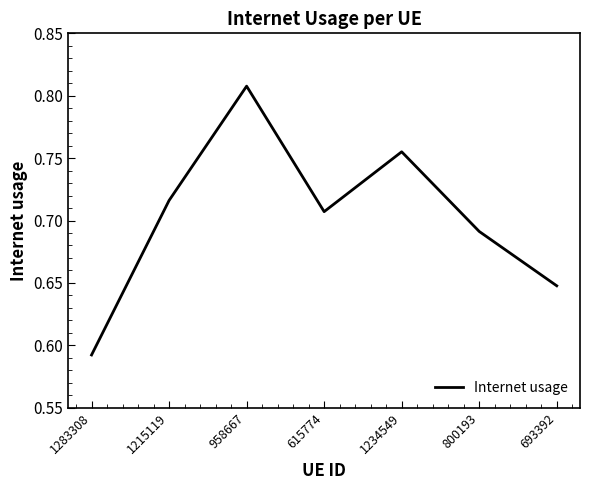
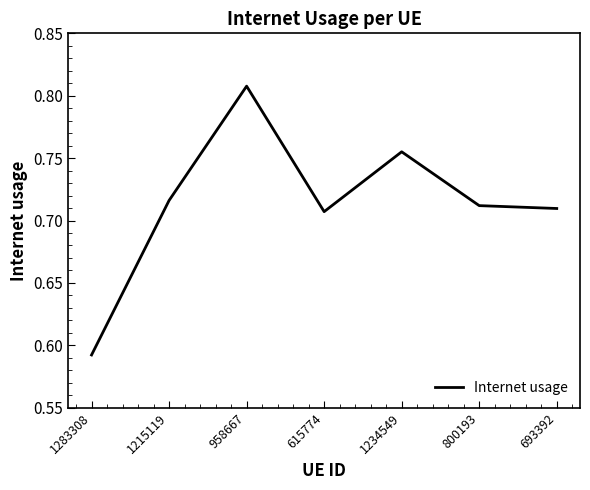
800193: 0.691 -> 0.712
693392: 0.648 -> 0.710
